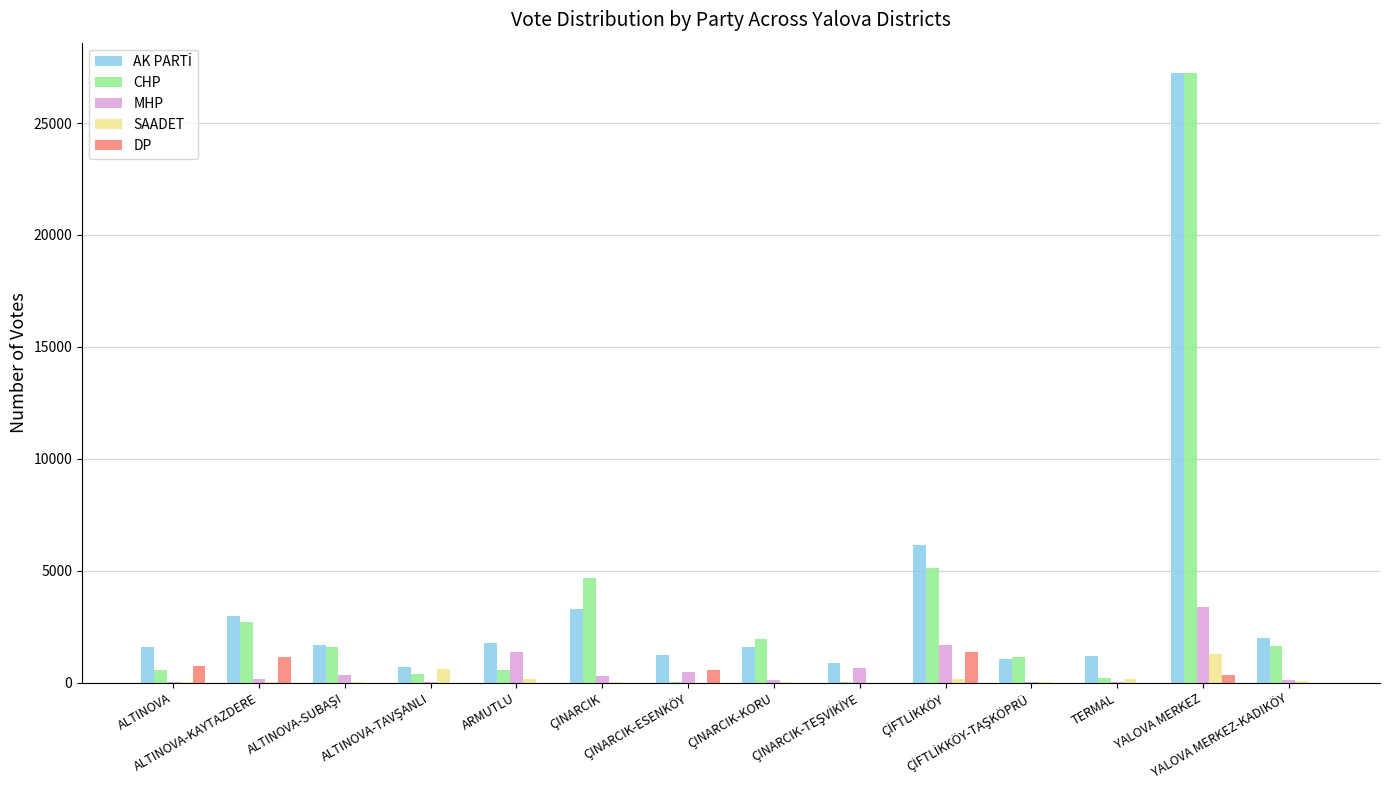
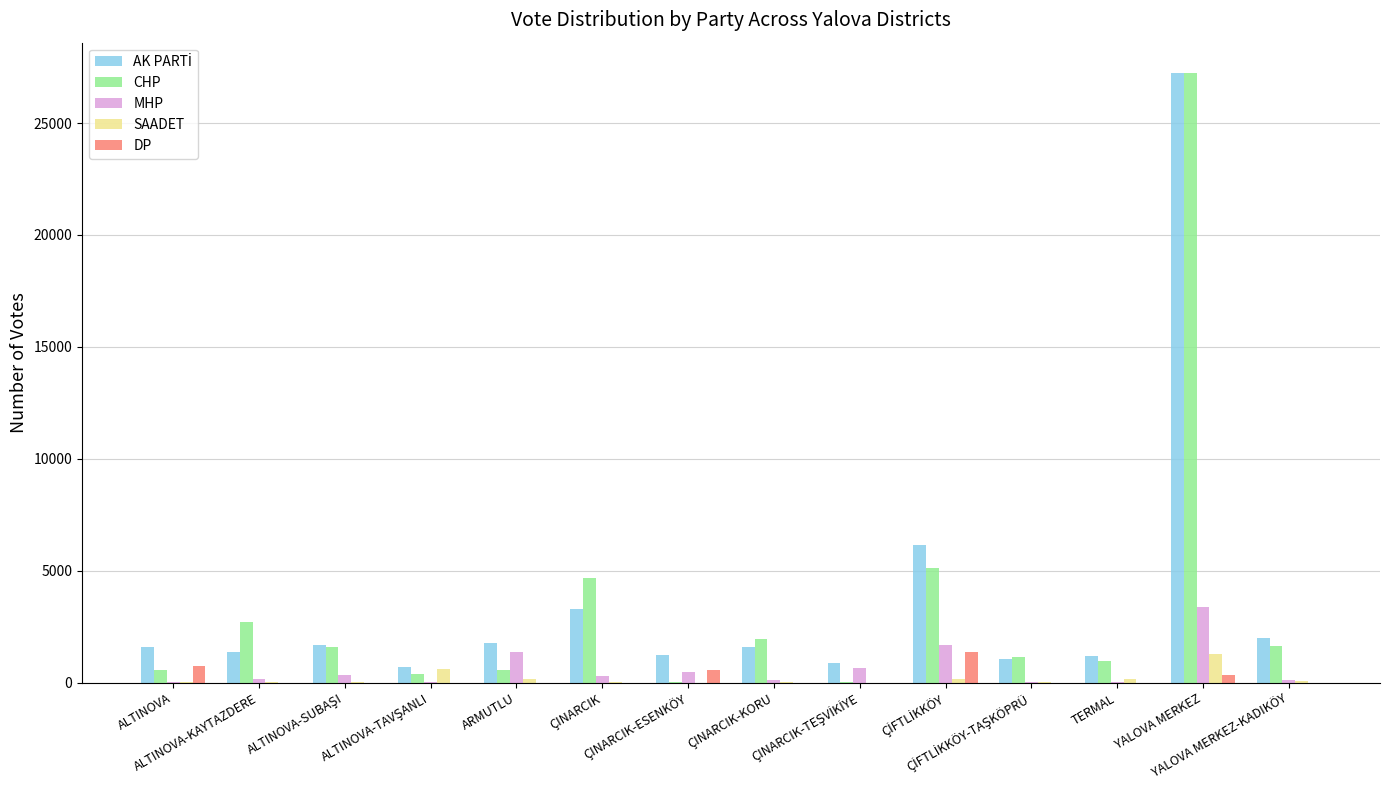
AK PARTİ, ALTINOVA-KAYTAZDERE: 3000 -> 1400
DP, ALTINOVA-KAYTAZDERE: 1100 -> 0
CHP, TERMAL: 200 -> 1000
